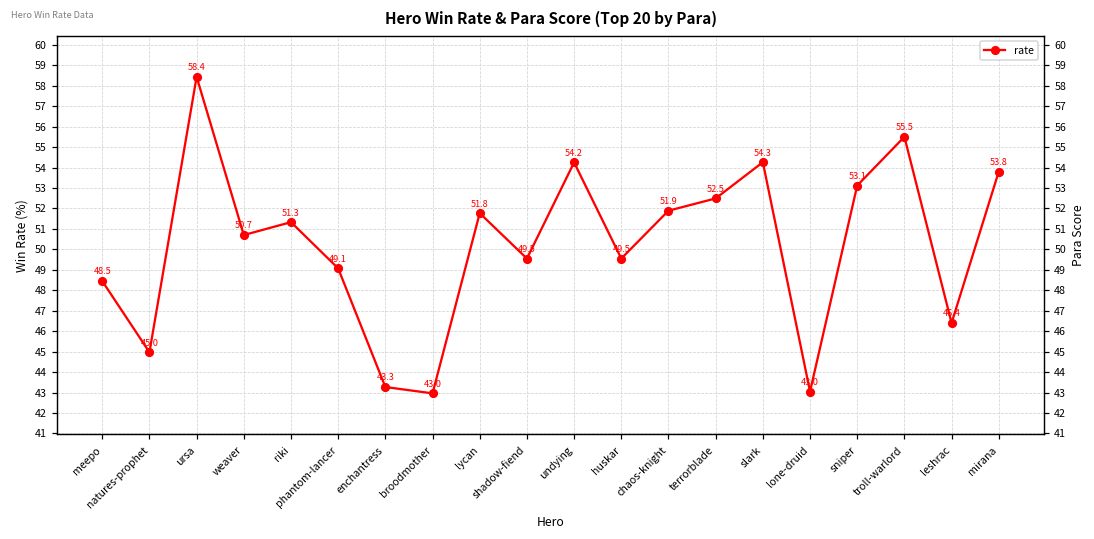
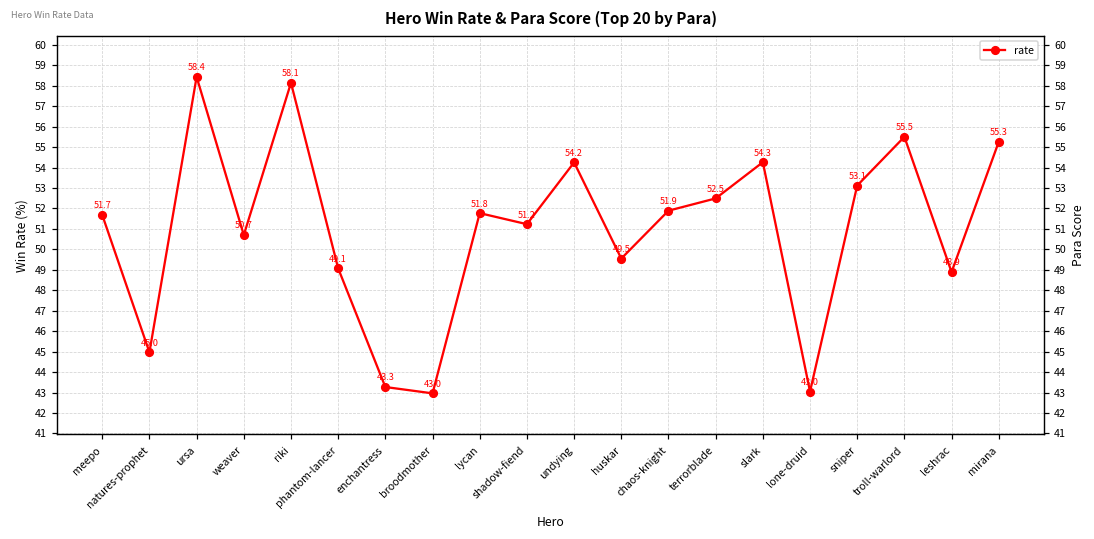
meepo: 48.5 -> 51.7
riki: 51.3 -> 58.1
shadow-fiend: 49.5 -> 51.2
leshrac: 46.4 -> 48.9
mirana: 53.8 -> 55.3
